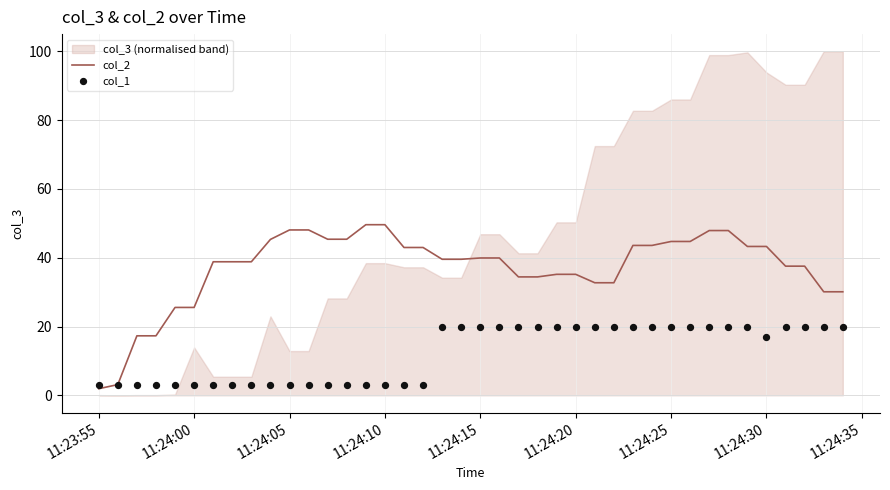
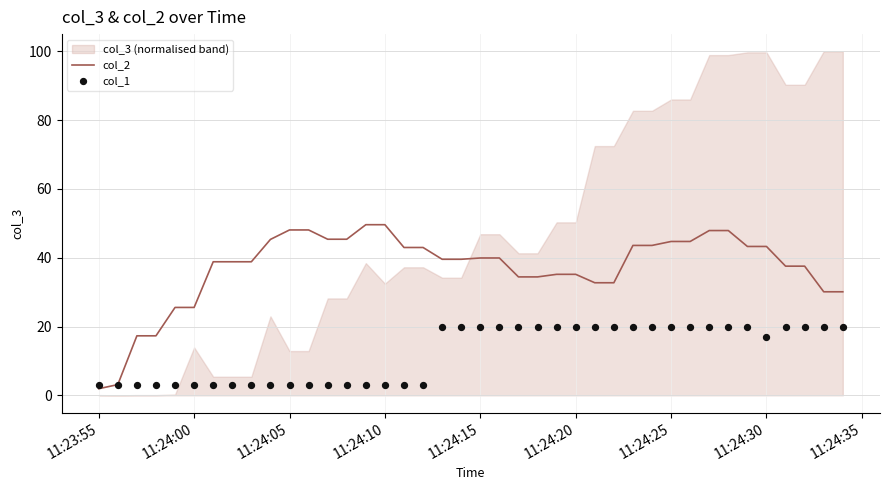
col_3 (normalised band), 11:24:10: 38 -> 32
col_3 (normalised band), 11:24:30: 94 -> 100
